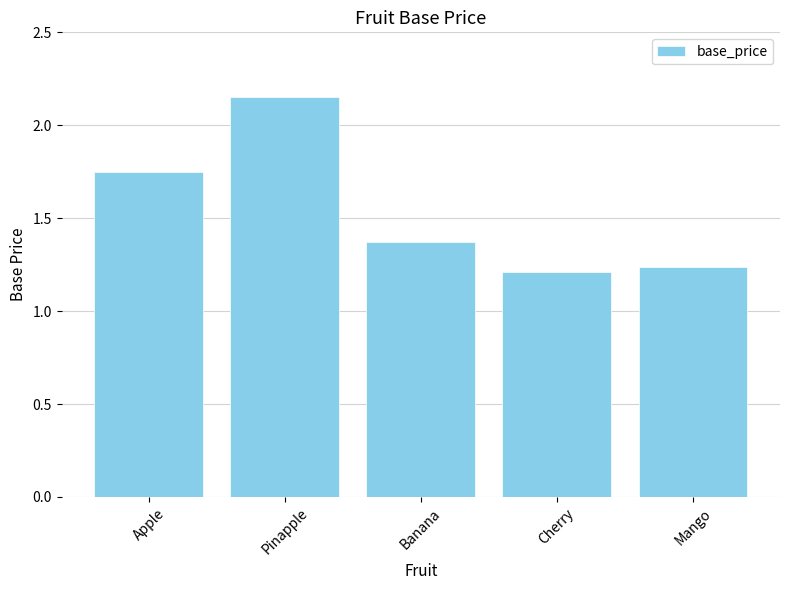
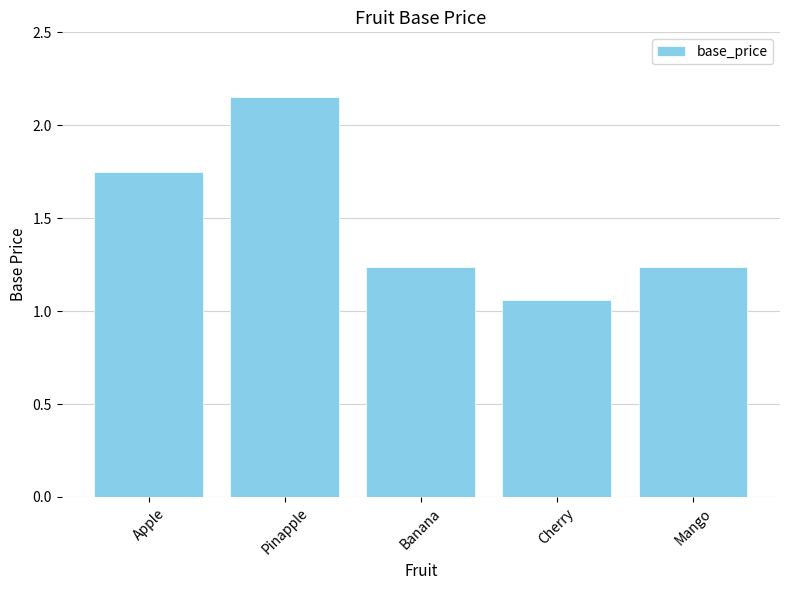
Banana: 1.37 -> 1.24
Cherry: 1.21 -> 1.06
